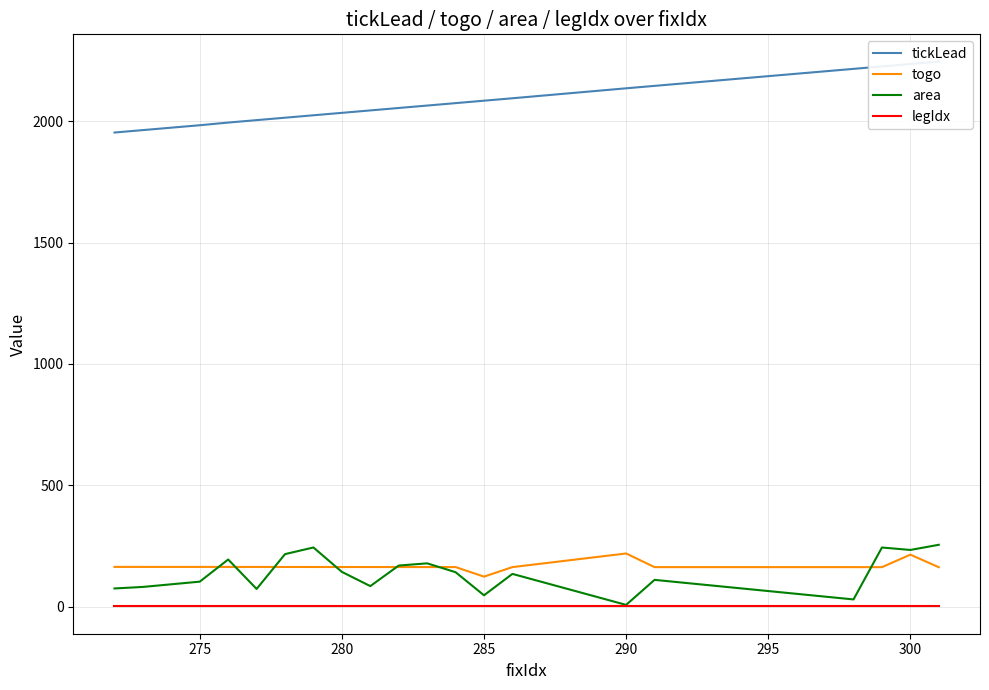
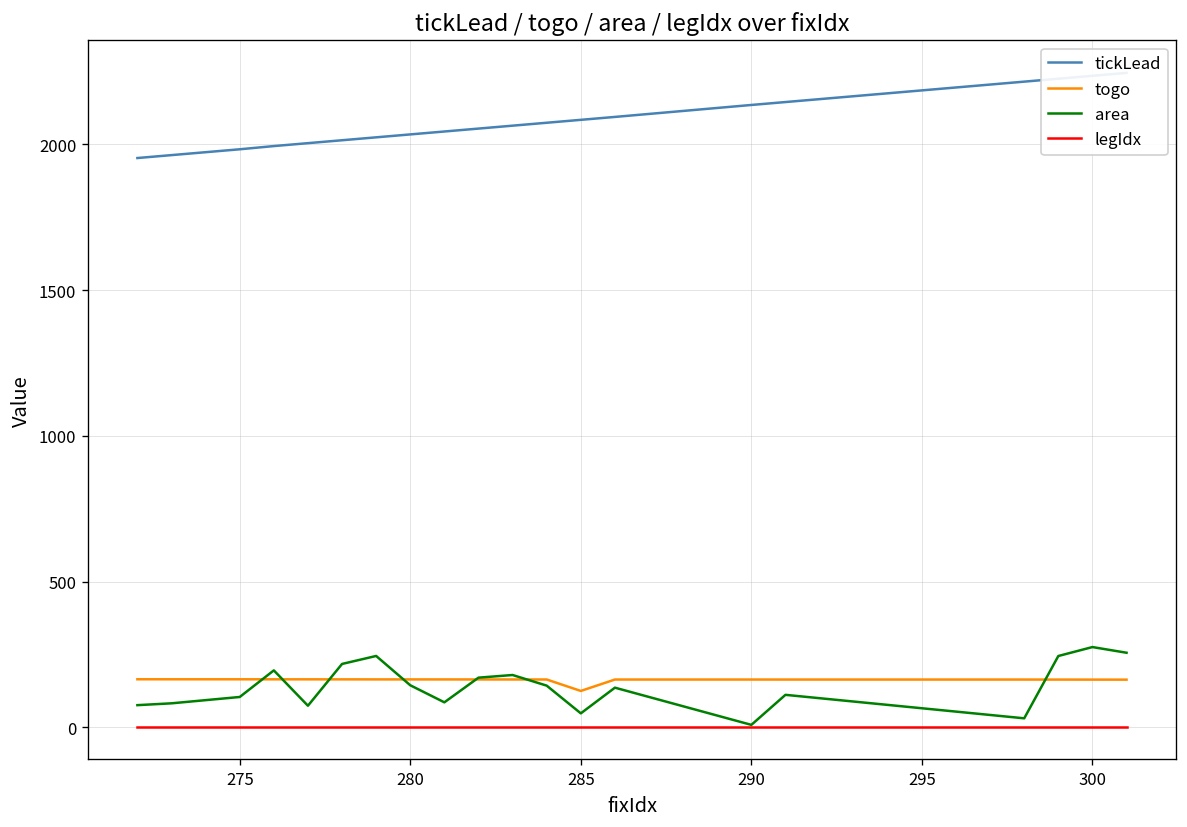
togo, 290: 220 -> 160
togo, 300: 220 -> 160
area, 300: 230 -> 280
